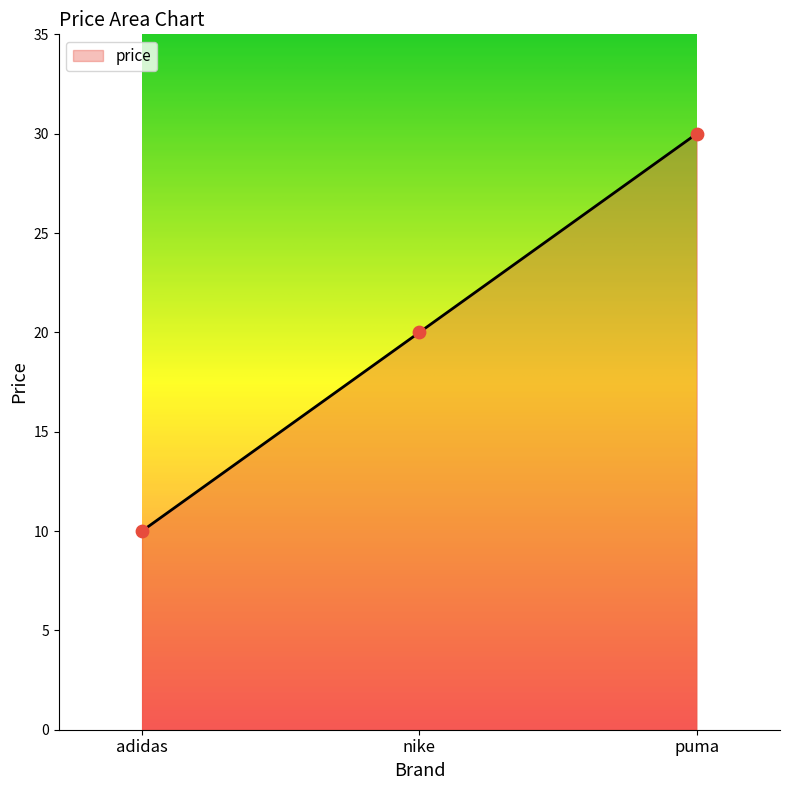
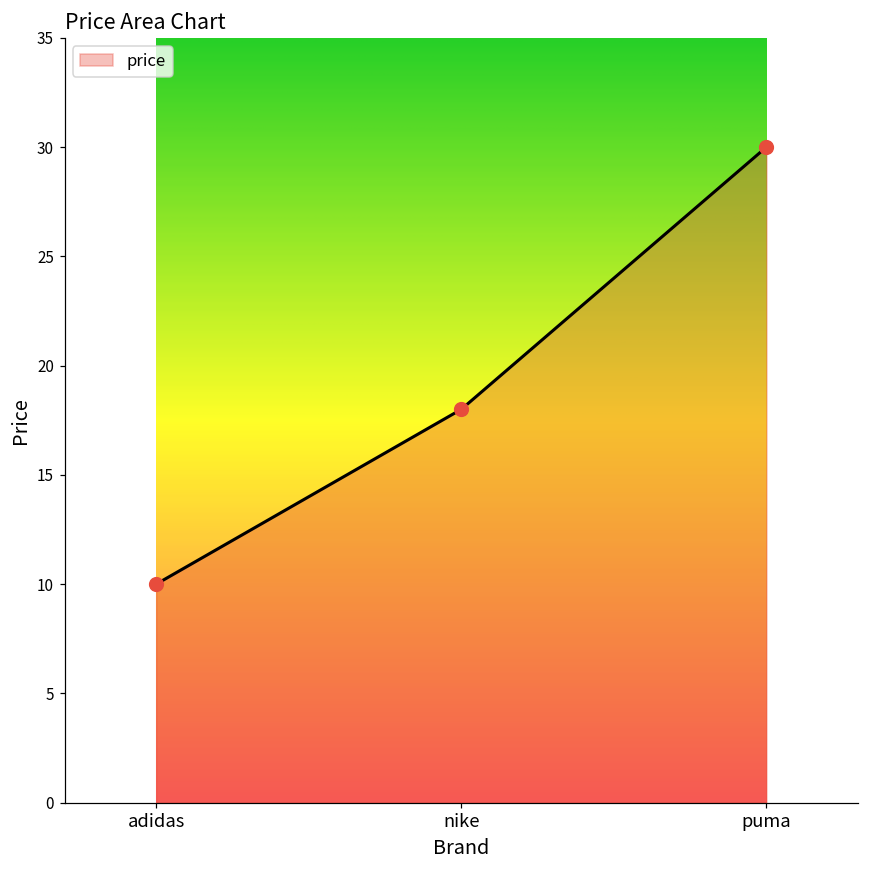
nike: 20 -> 18
